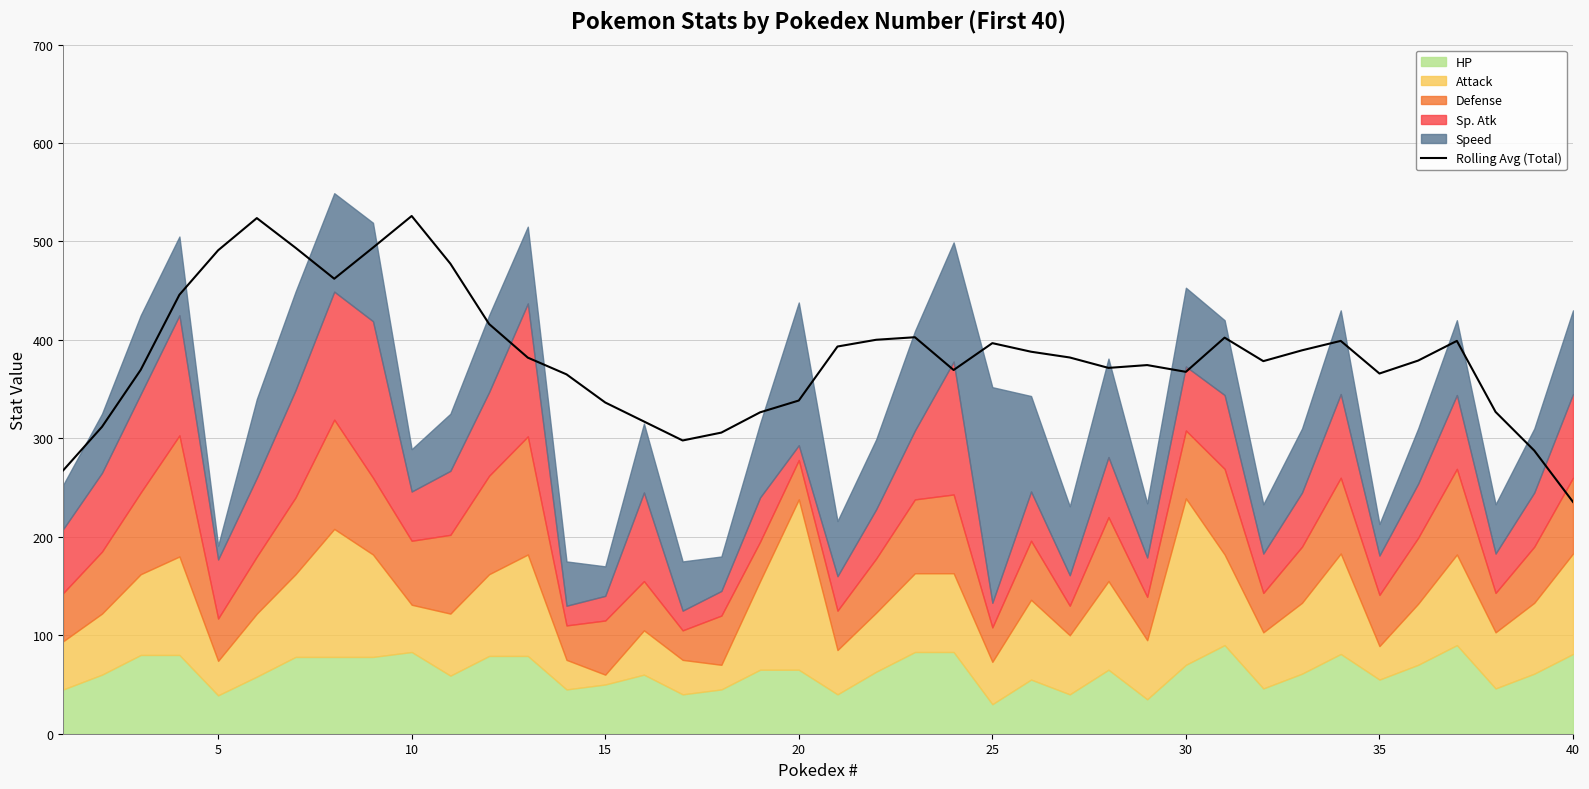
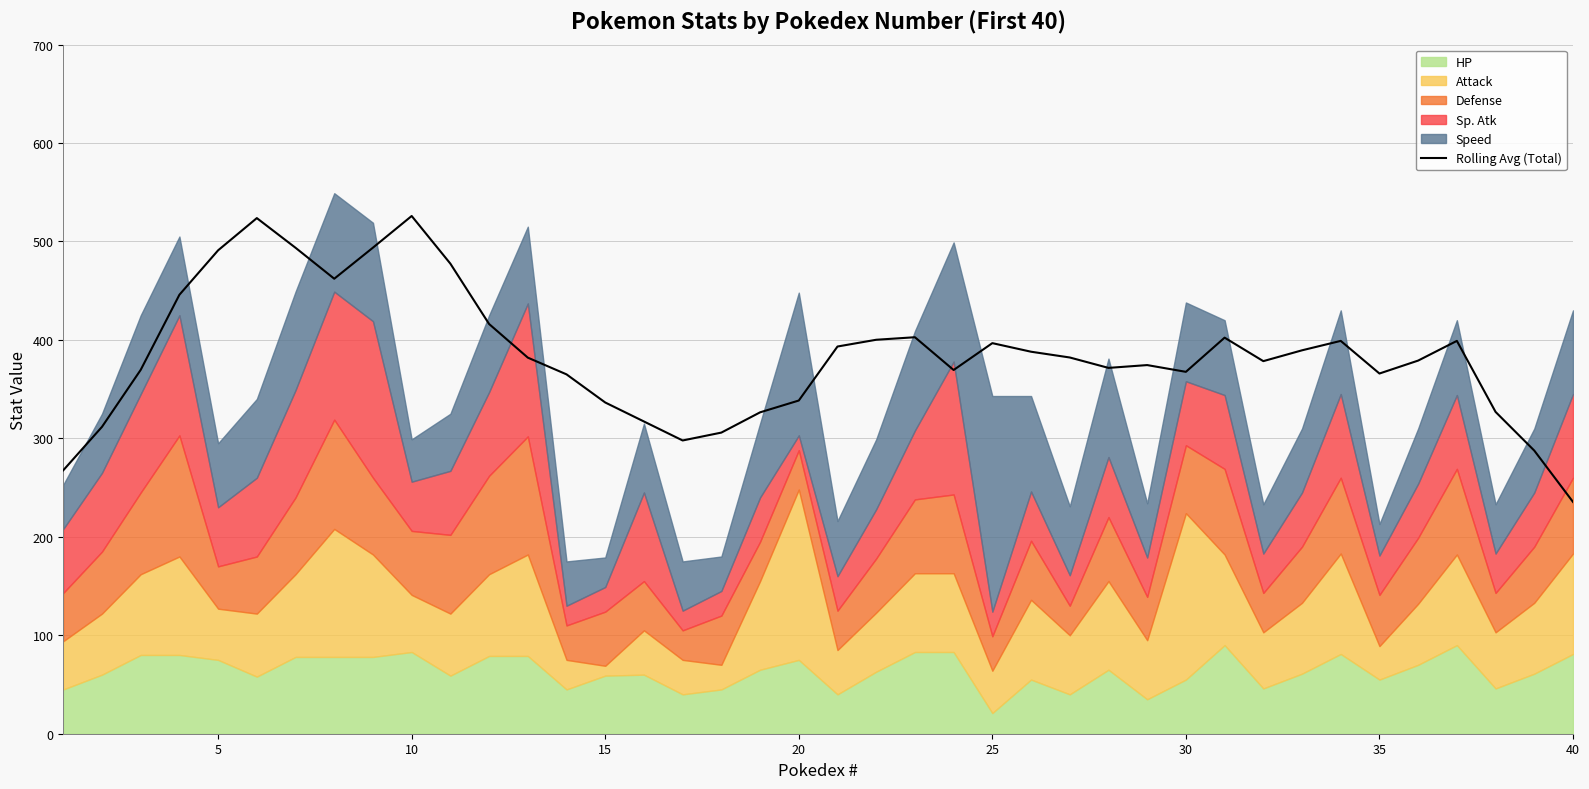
HP, 5: 40 -> 80
Attack, 5: 40 -> 50
Speed, 5: 10 -> 70
Attack, 10: 50 -> 60
HP, 15: 50 -> 60
HP, 20: 70 -> 80
HP, 25: 30 -> 20
HP, 30: 70 -> 60
